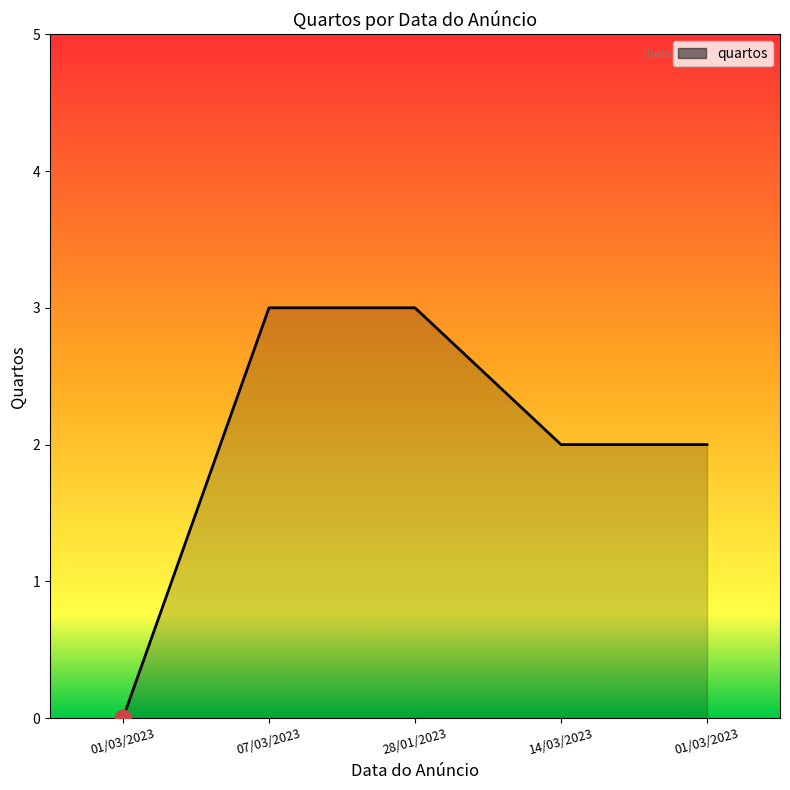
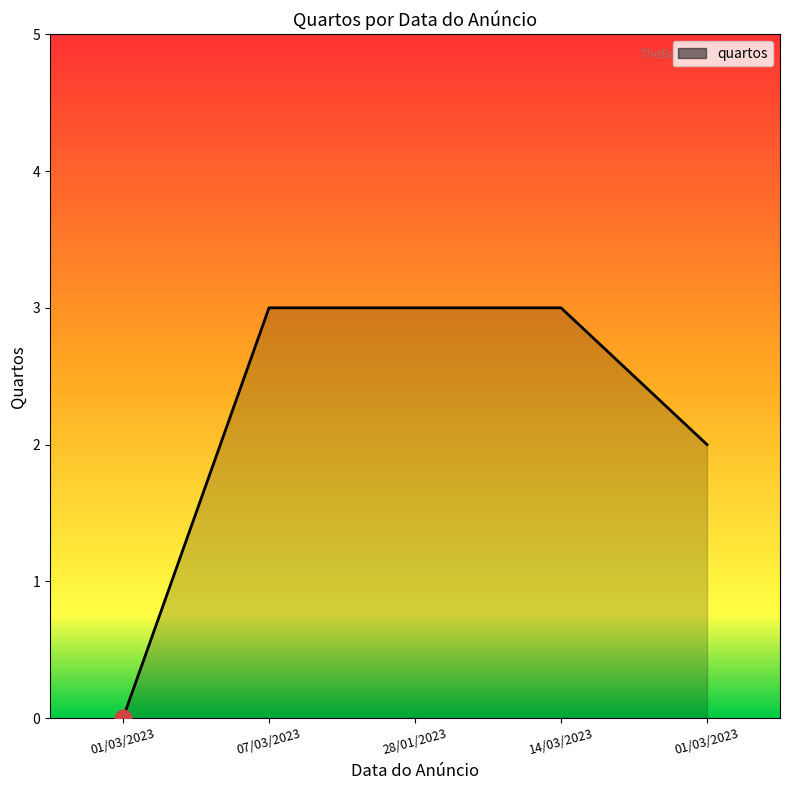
quartos, 14/03/2023: 2 -> 3
